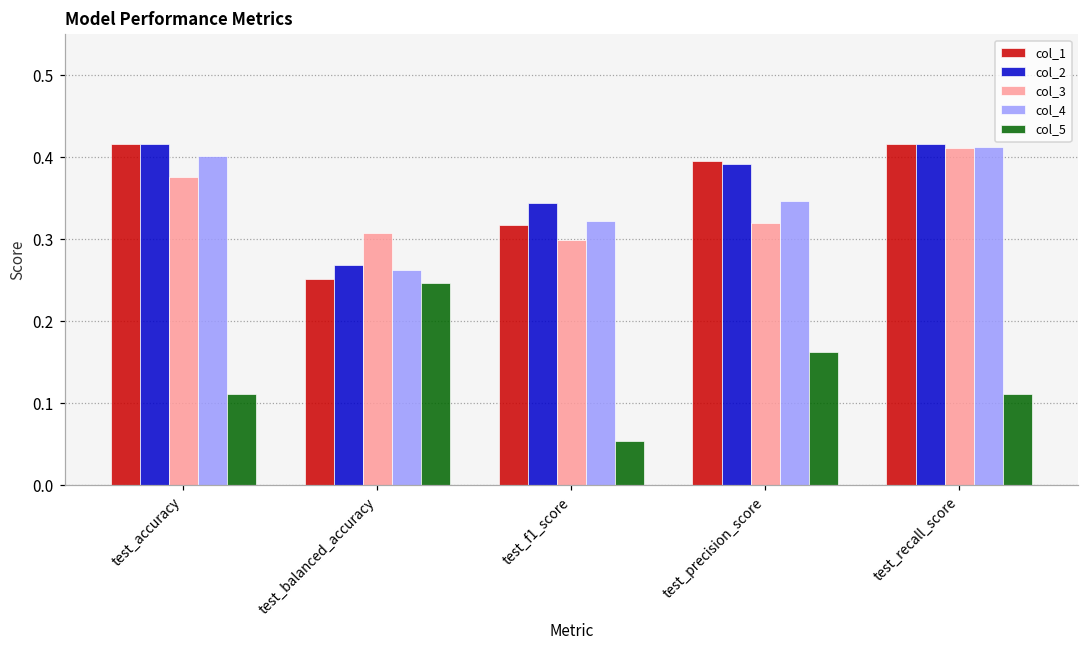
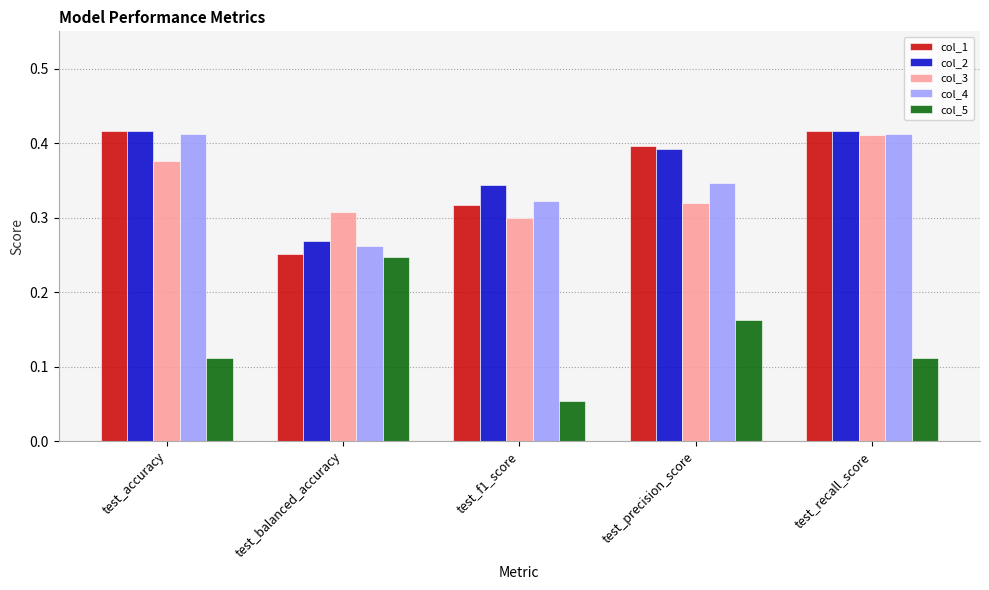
col_4, test_accuracy: 0.40 -> 0.41
